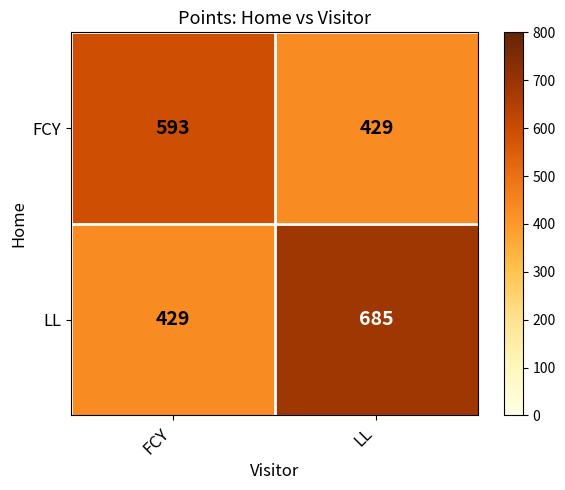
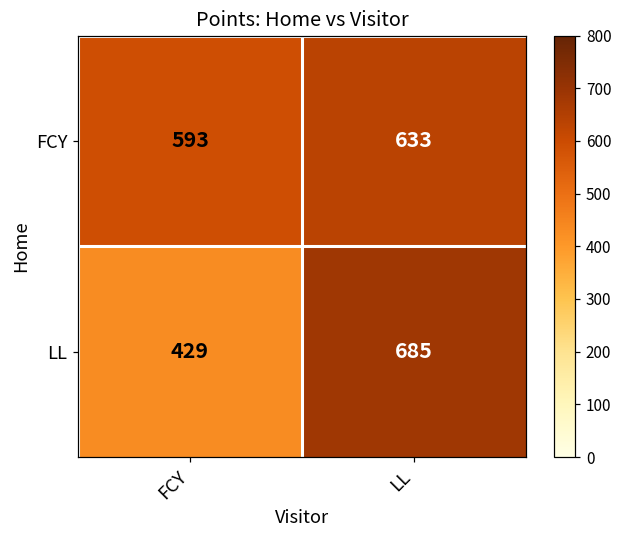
FCY, LL: 429 -> 633
